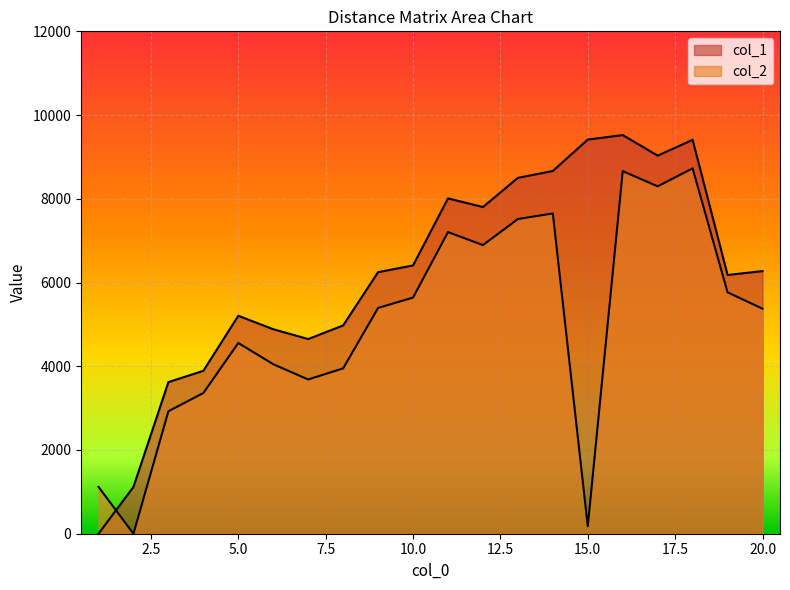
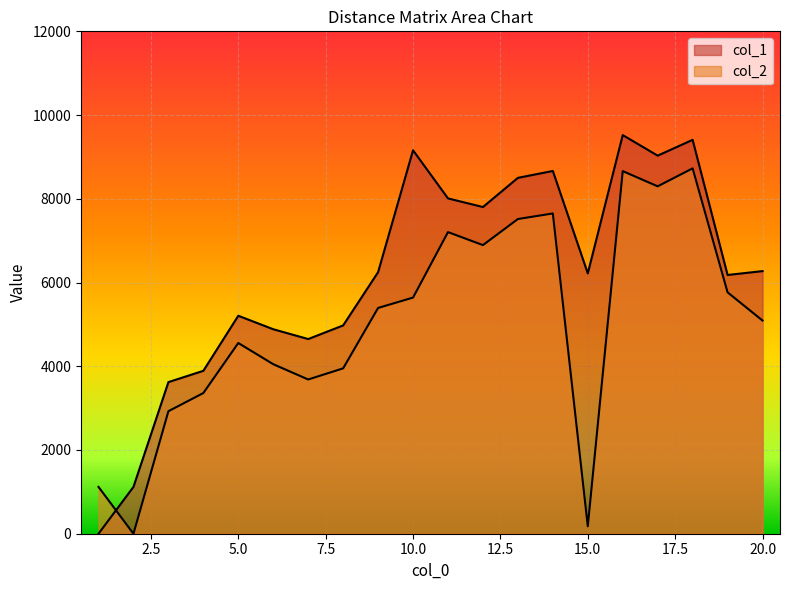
col_1, 10.0: 6400 -> 9200
col_1, 15.0: 9400 -> 6200
col_2, 20.0: 5400 -> 5100
